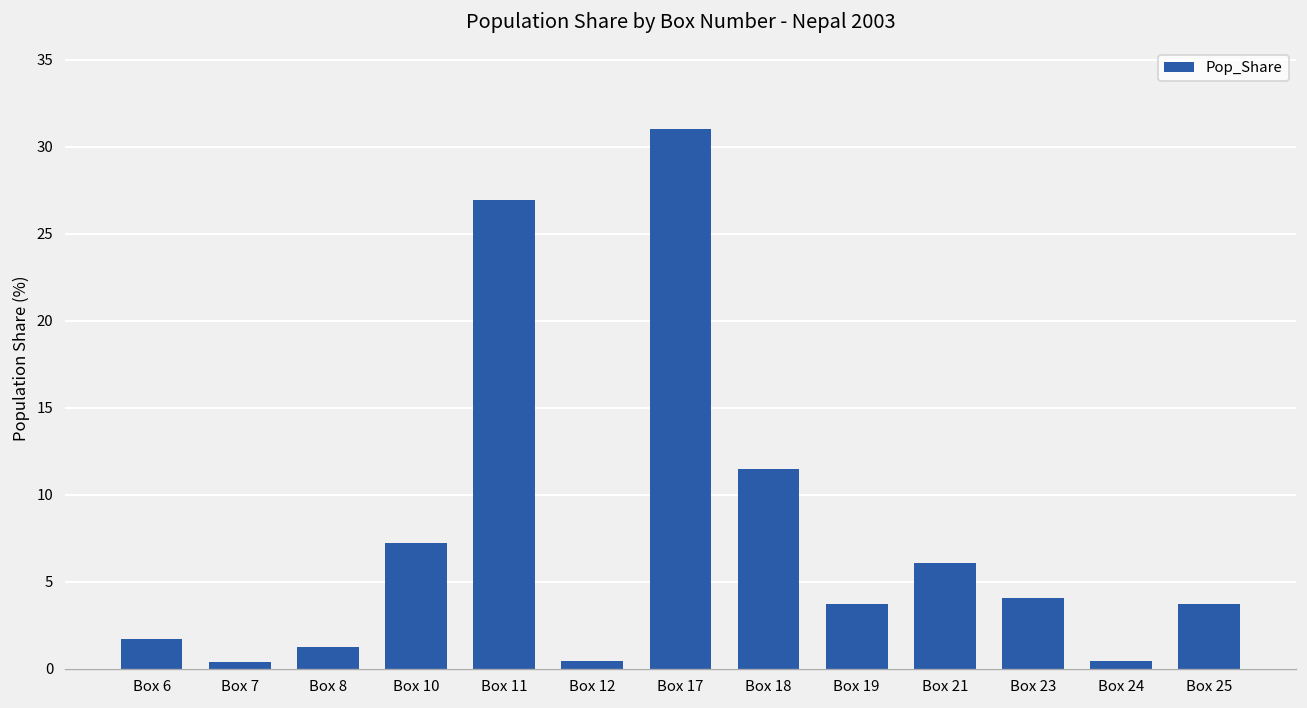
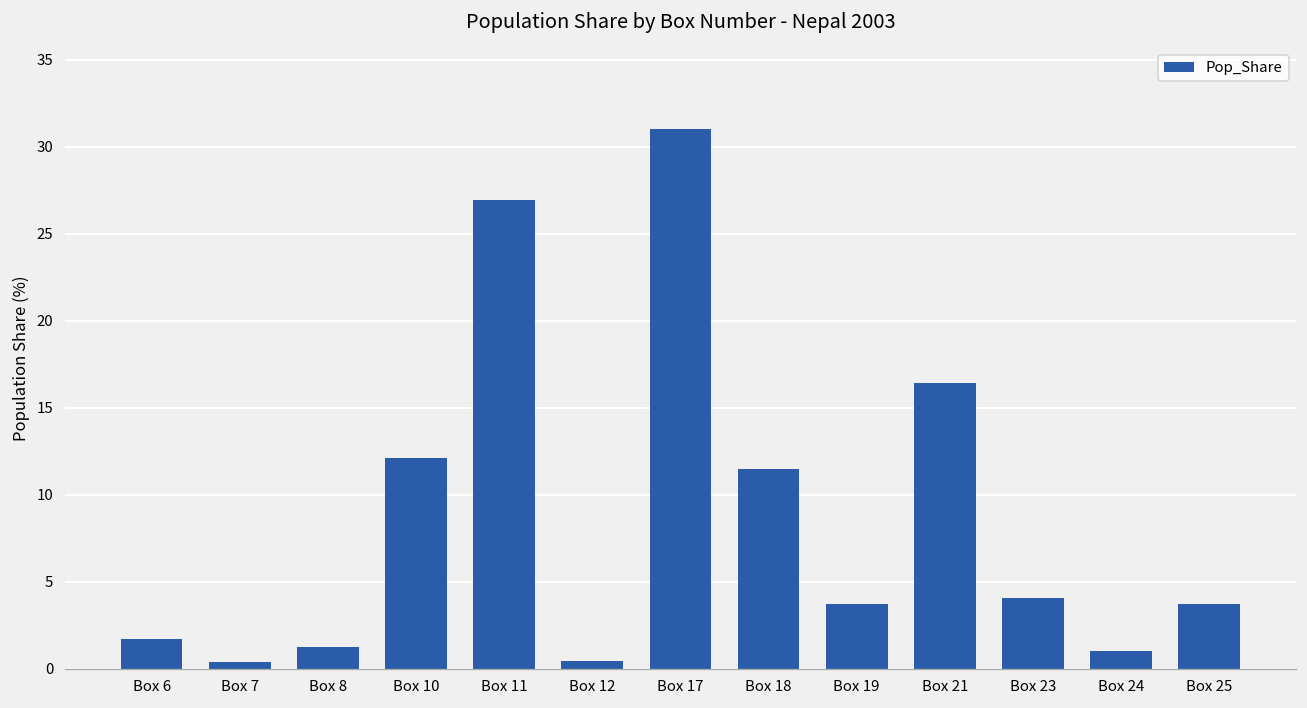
Box 10: 7.2 -> 12.1
Box 21: 6.1 -> 16.4
Box 24: 0.5 -> 1.0
